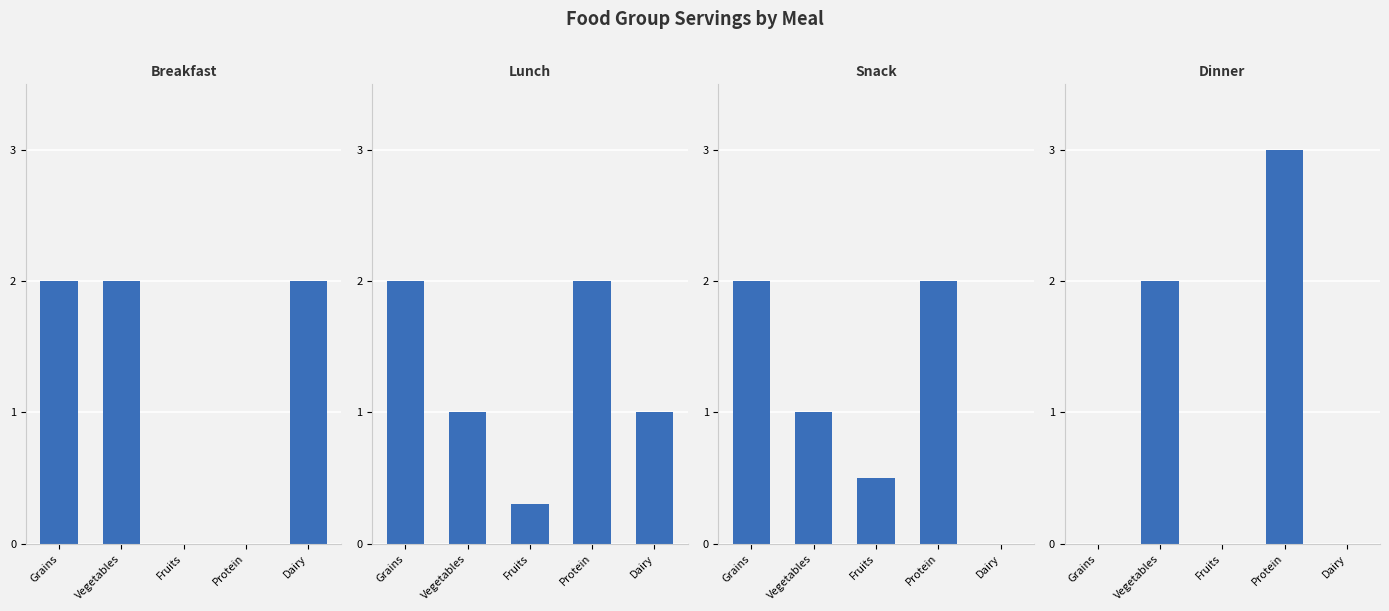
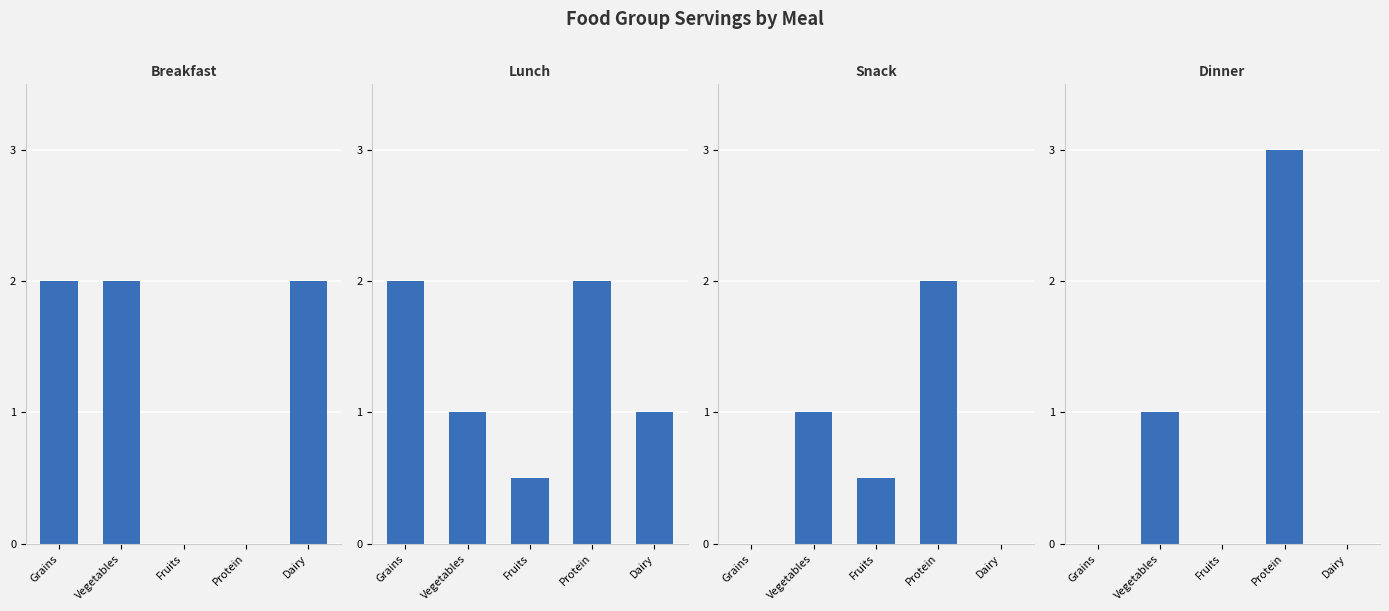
Lunch, Fruits: 0.3 -> 0.5
Snack, Grains: 2 -> 0
Dinner, Vegetables: 2 -> 1
